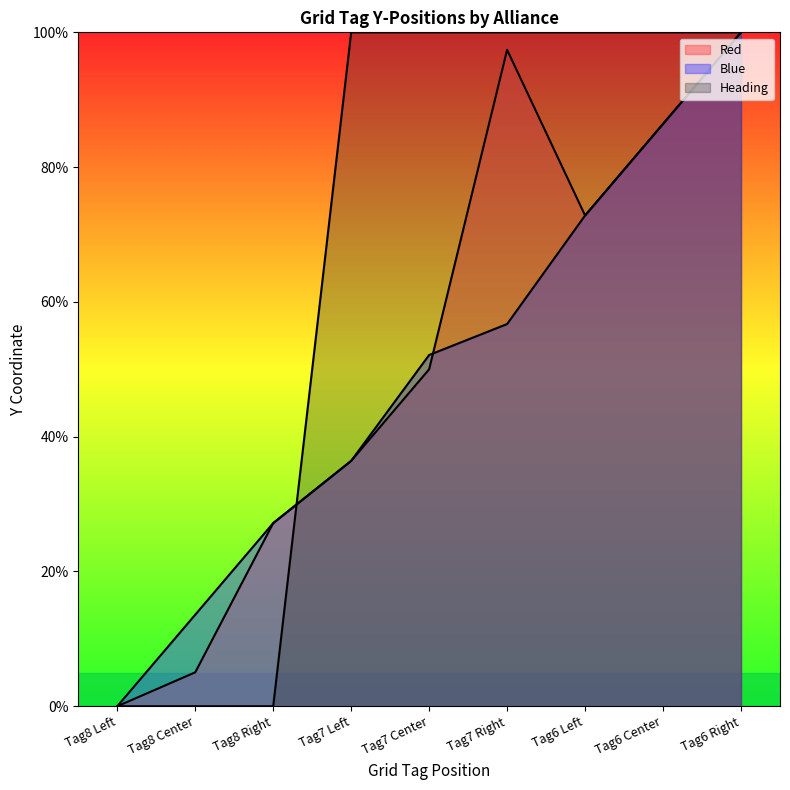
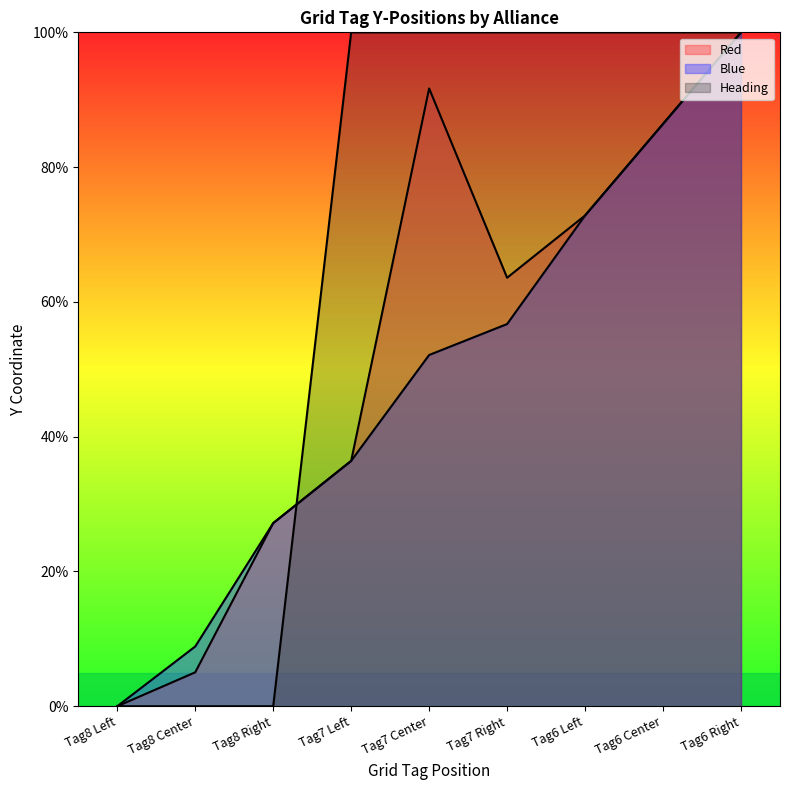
Blue, Tag8 Center: 14% -> 9%
Red, Tag7 Center: 50% -> 92%
Red, Tag7 Right: 97% -> 64%
